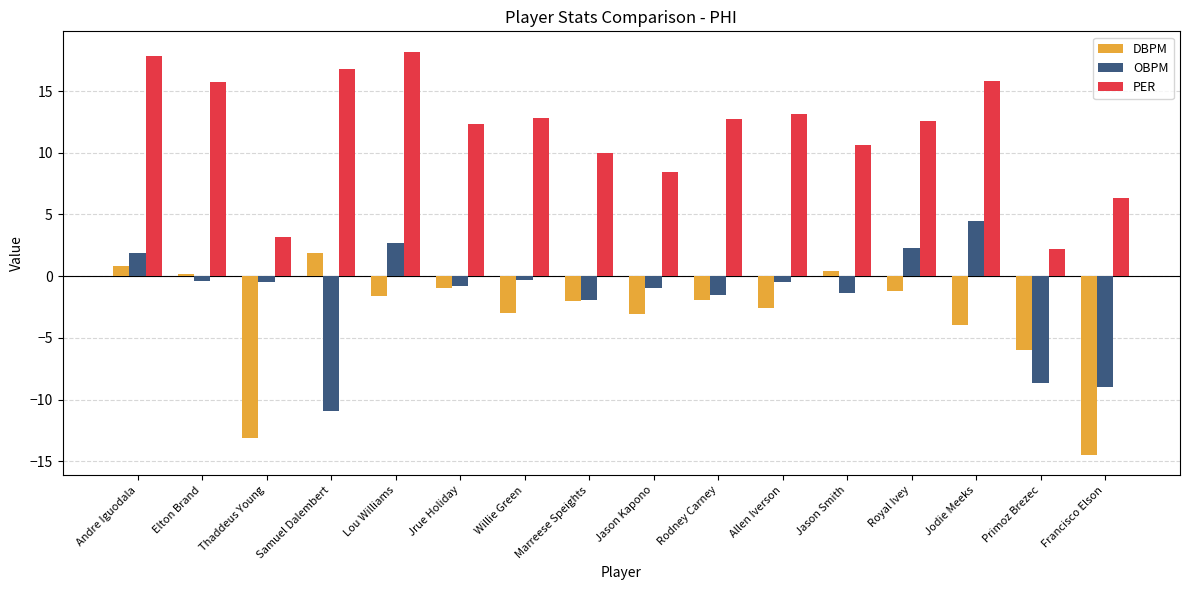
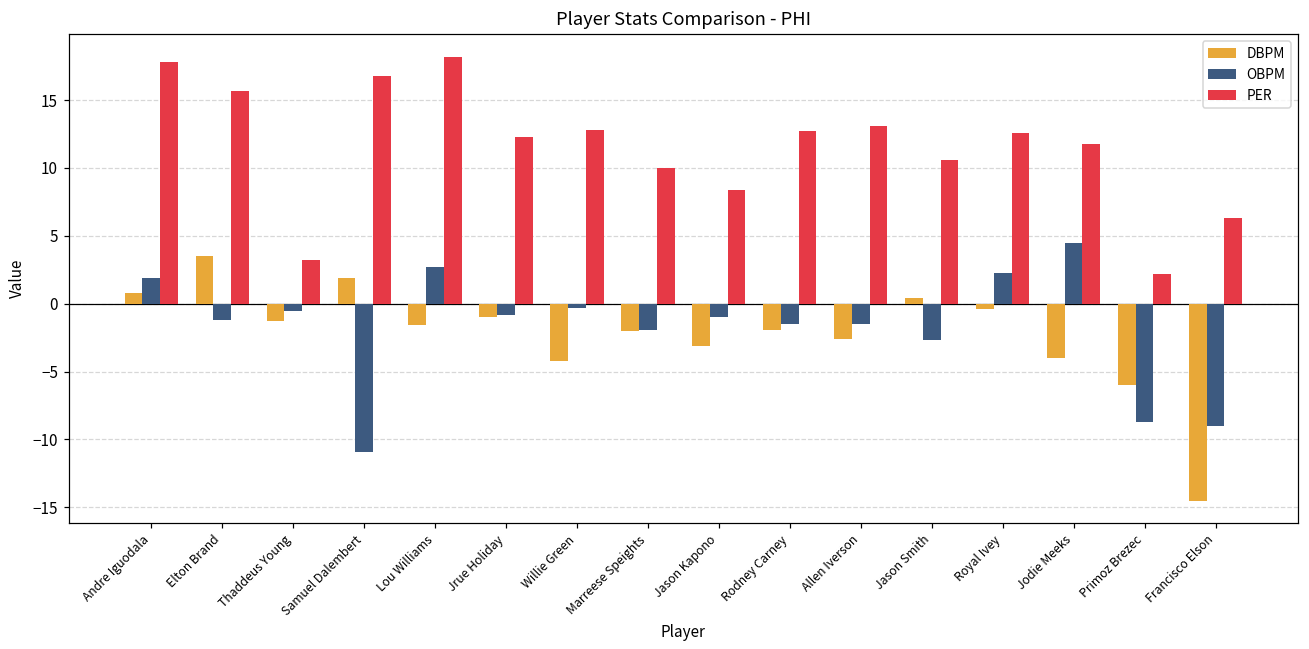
DBPM, Elton Brand: 0.2 -> 3.5
OBPM, Elton Brand: -0.4 -> -1.2
DBPM, Thaddeus Young: -13.1 -> -1.3
DBPM, Willie Green: -3.0 -> -4.2
OBPM, Allen Iverson: -0.5 -> -1.5
OBPM, Jason Smith: -1.4 -> -2.7
DBPM, Royal Ivey: -1.2 -> -0.4
PER, Jodie Meeks: 15.8 -> 11.8
